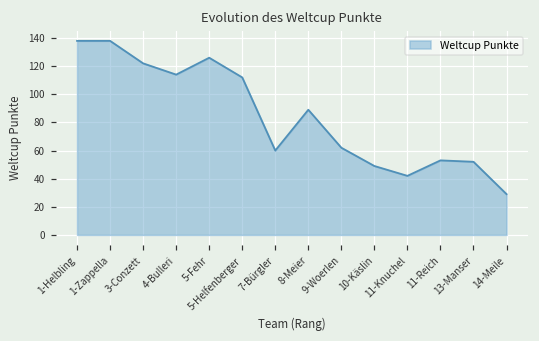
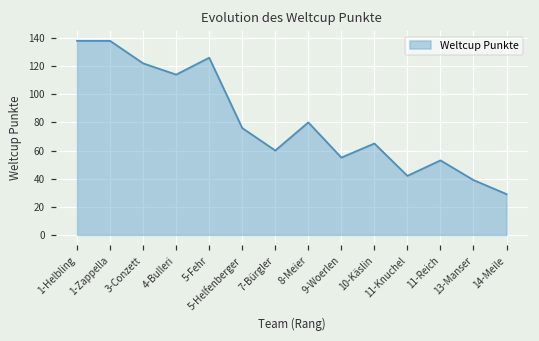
5-Helfenberger: 112 -> 76
8-Meier: 89 -> 80
9-Woerlen: 62 -> 55
10-Käslin: 49 -> 65
13-Manser: 52 -> 39
